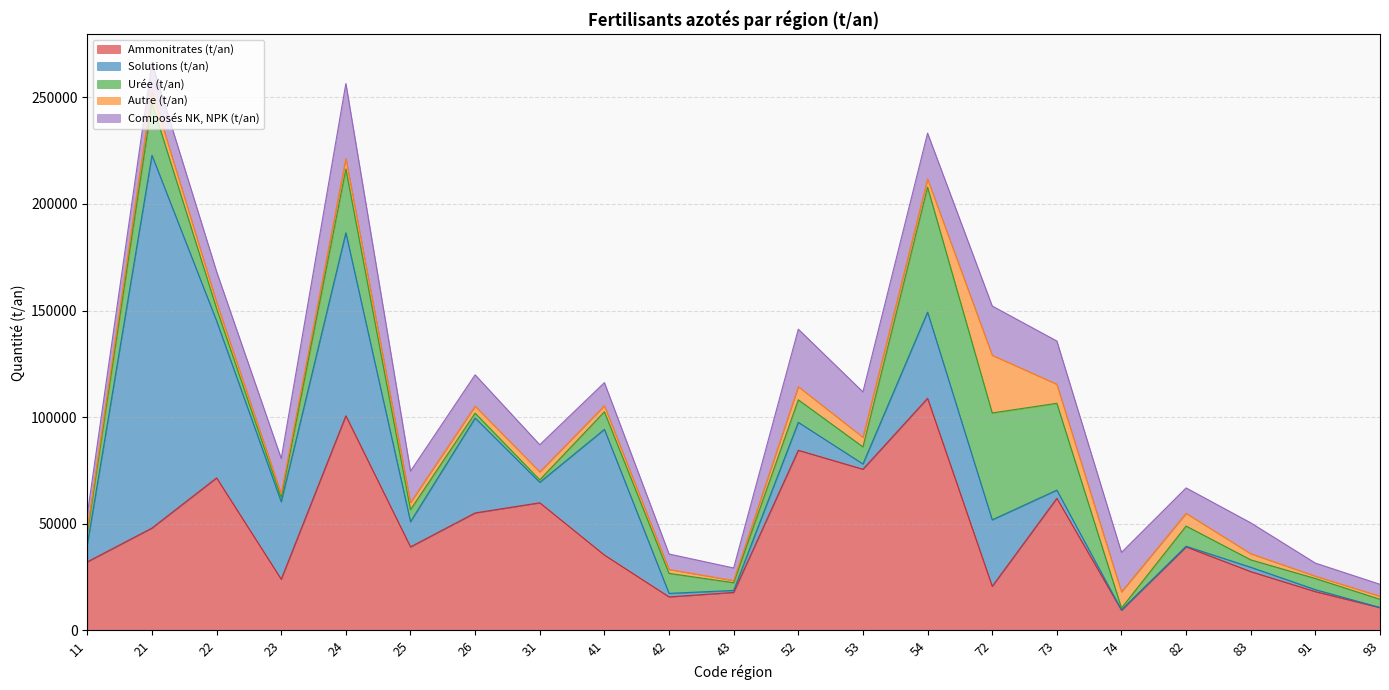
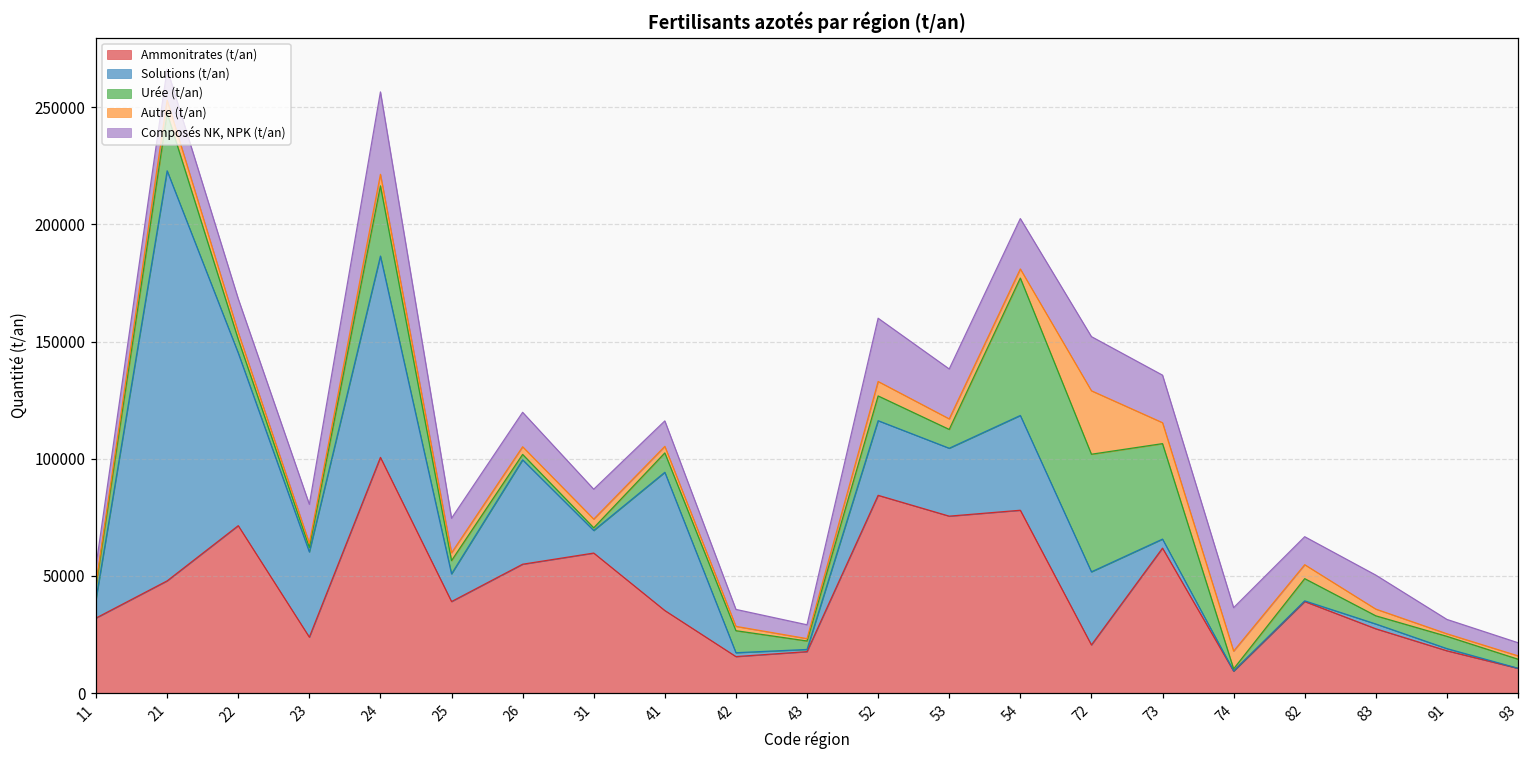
Solutions (t/an), 52: 13000 -> 32000
Solutions (t/an), 53: 2000 -> 29000
Ammonitrates (t/an), 54: 109000 -> 78000
